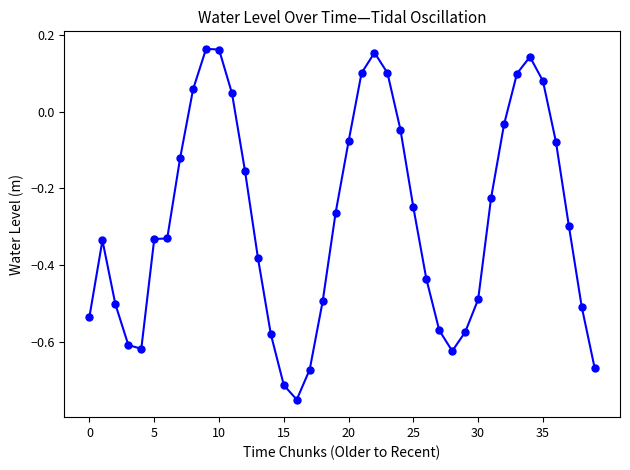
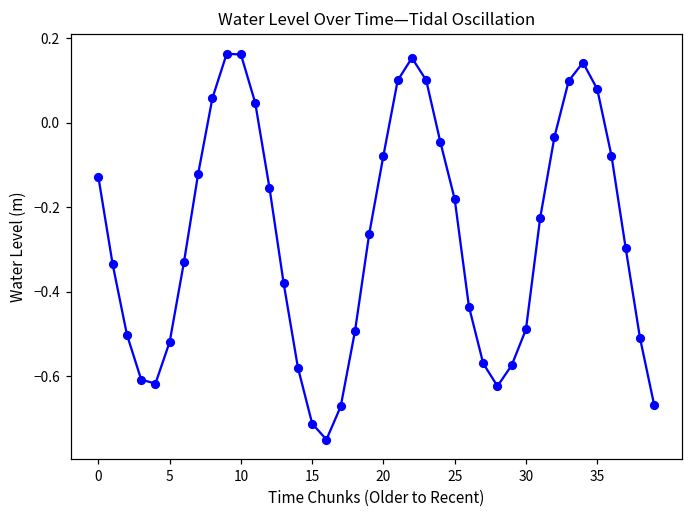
0: -0.53 -> -0.13
5: -0.33 -> -0.52
25: -0.25 -> -0.18
